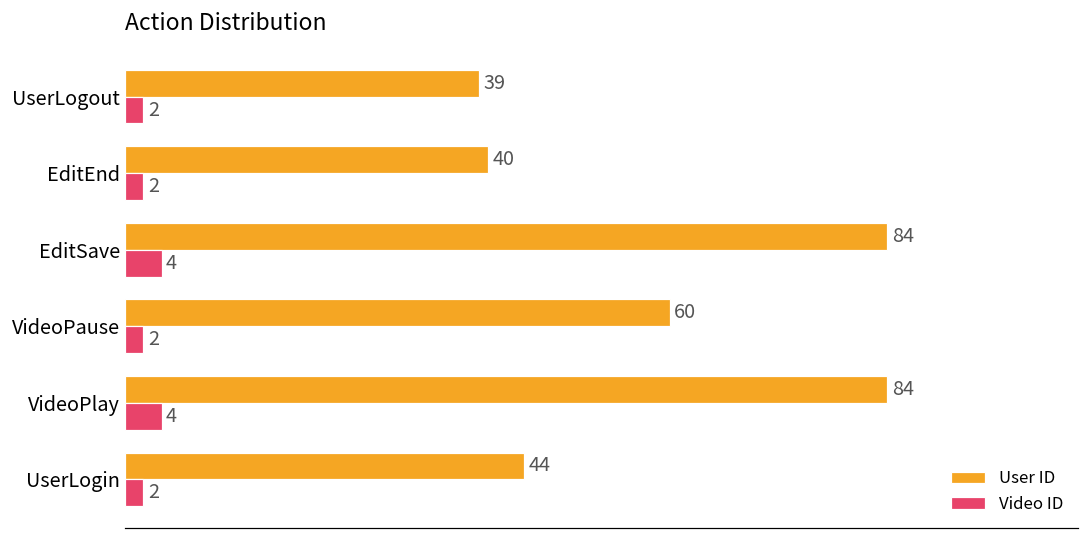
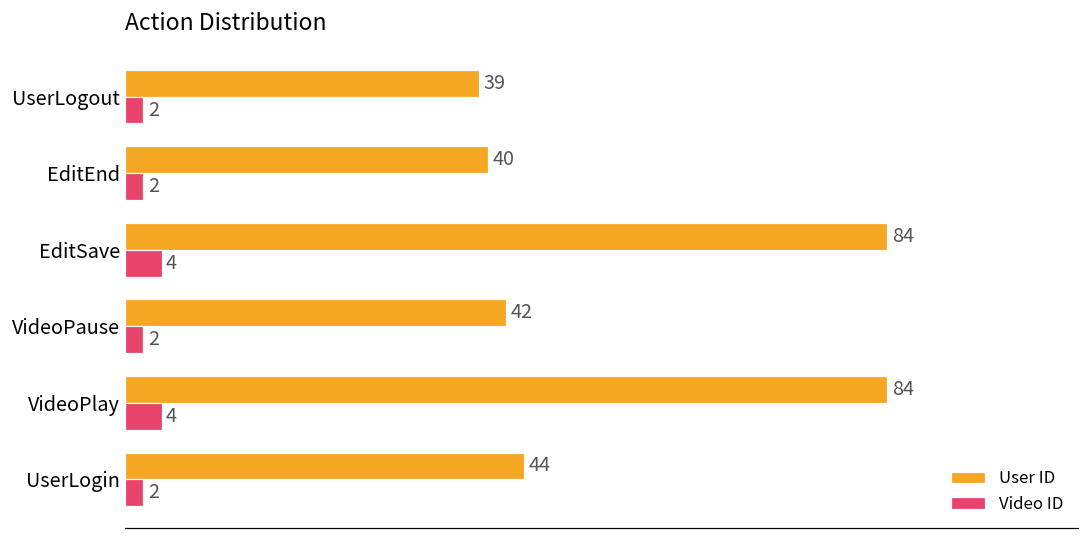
User ID, VideoPause: 60 -> 42
